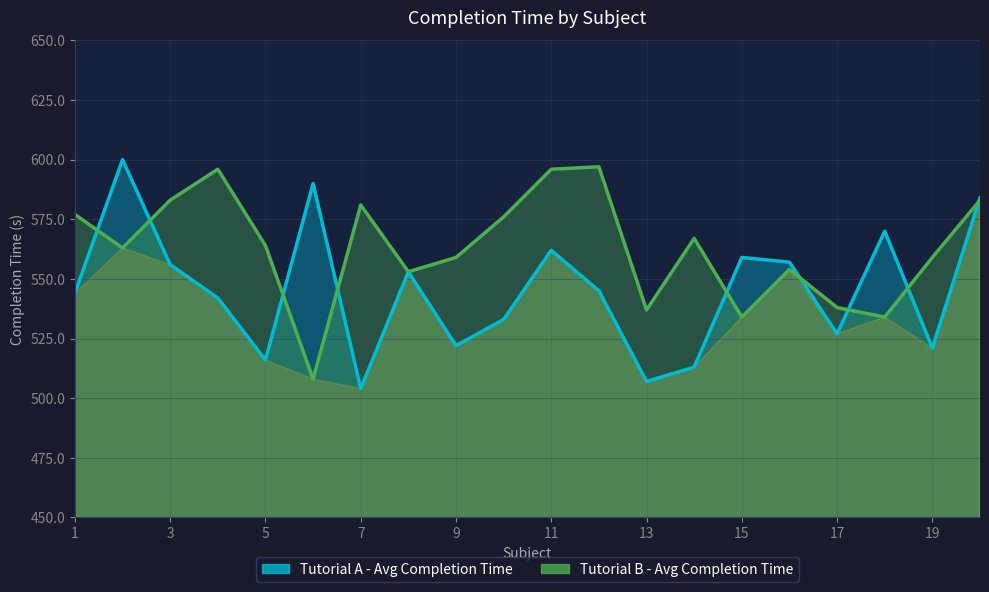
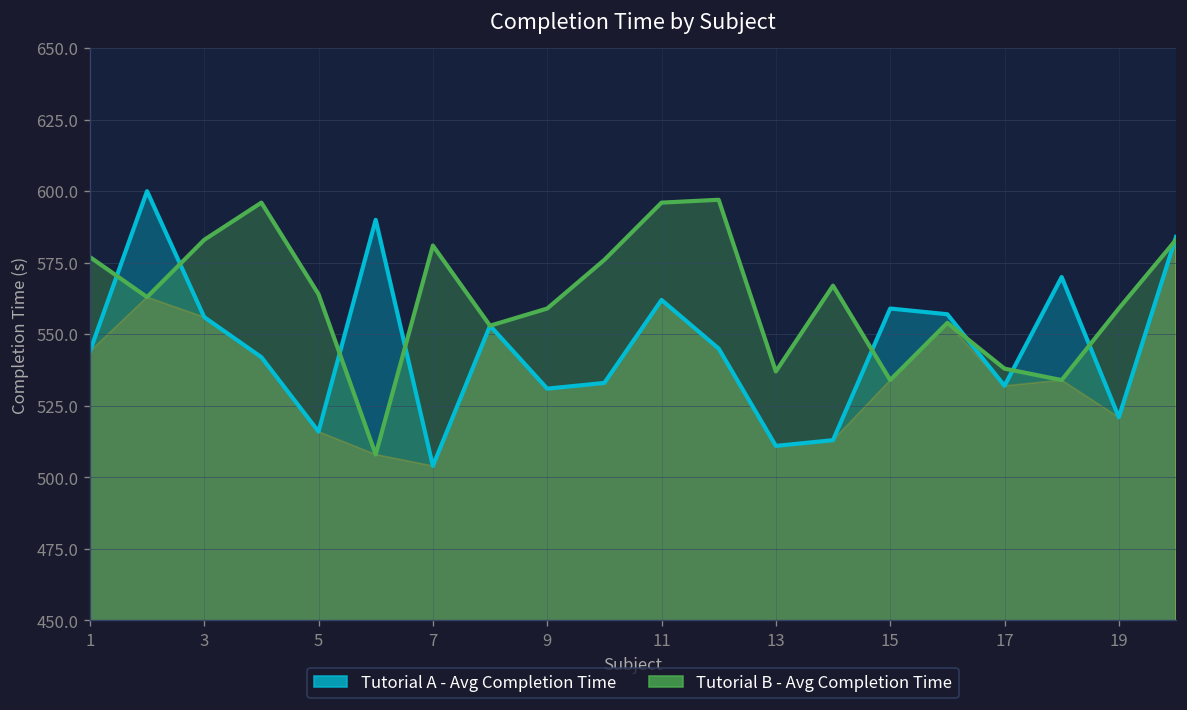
Tutorial A - Avg Completion Time, 9: 522 -> 531
Tutorial A - Avg Completion Time, 13: 507 -> 511
Tutorial A - Avg Completion Time, 17: 527 -> 532
